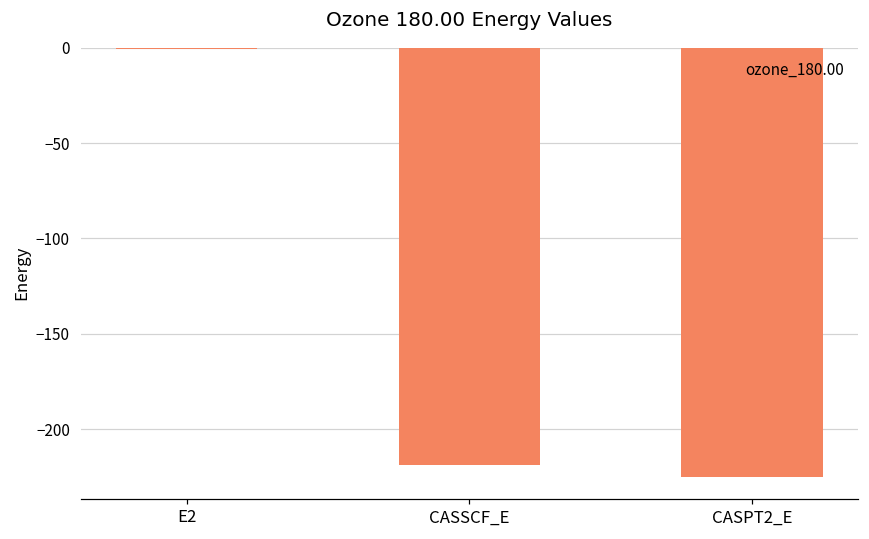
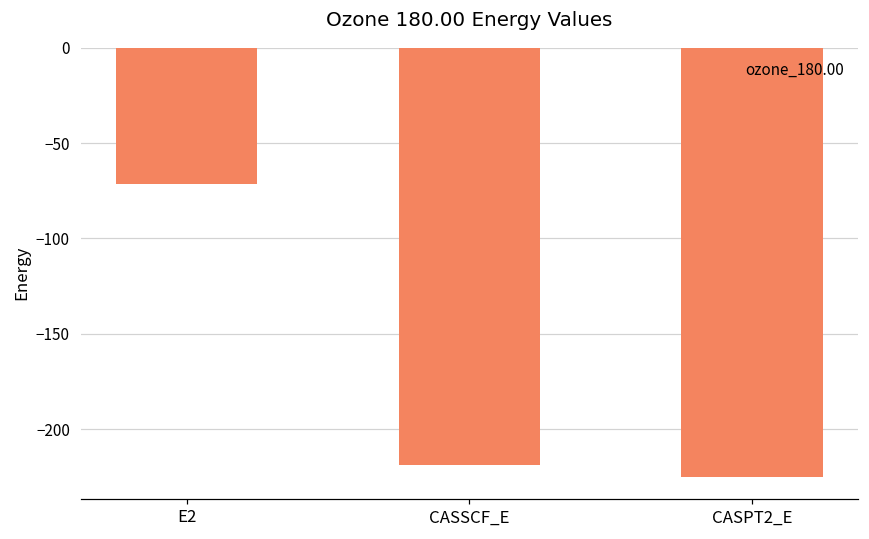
E2: -1 -> -72
